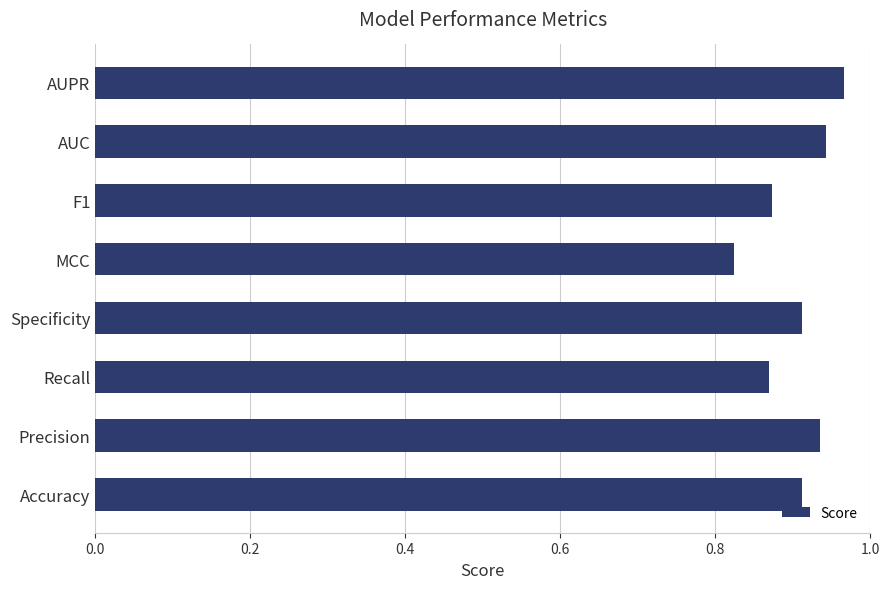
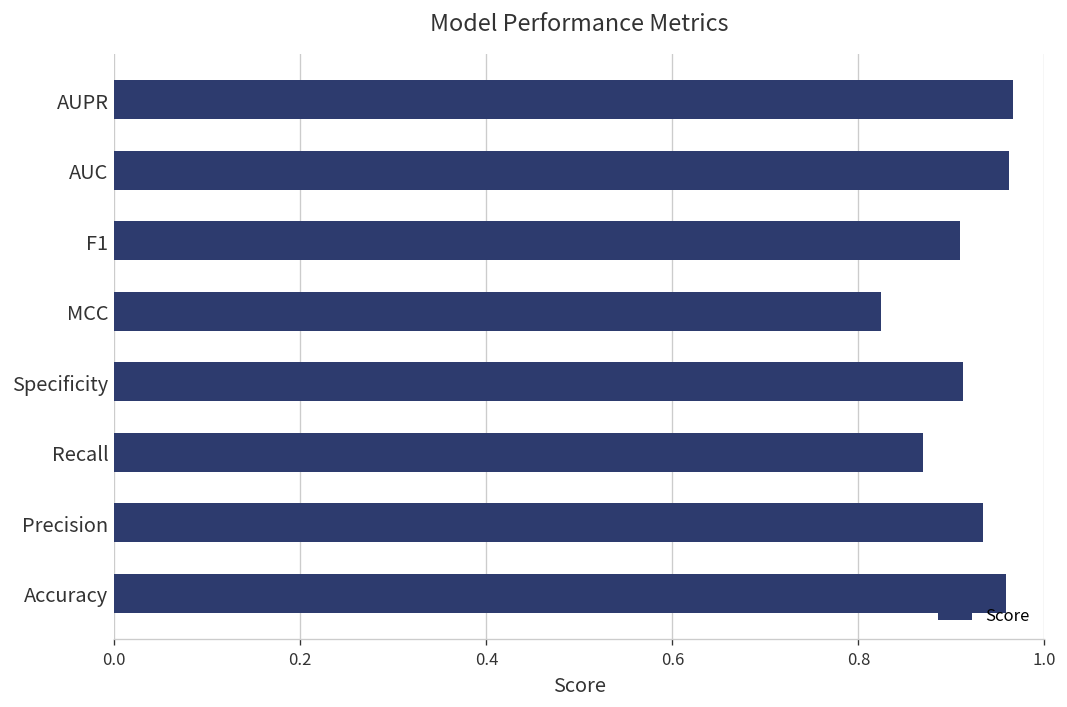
AUC: 0.94 -> 0.96
F1: 0.87 -> 0.91
Accuracy: 0.91 -> 0.96
